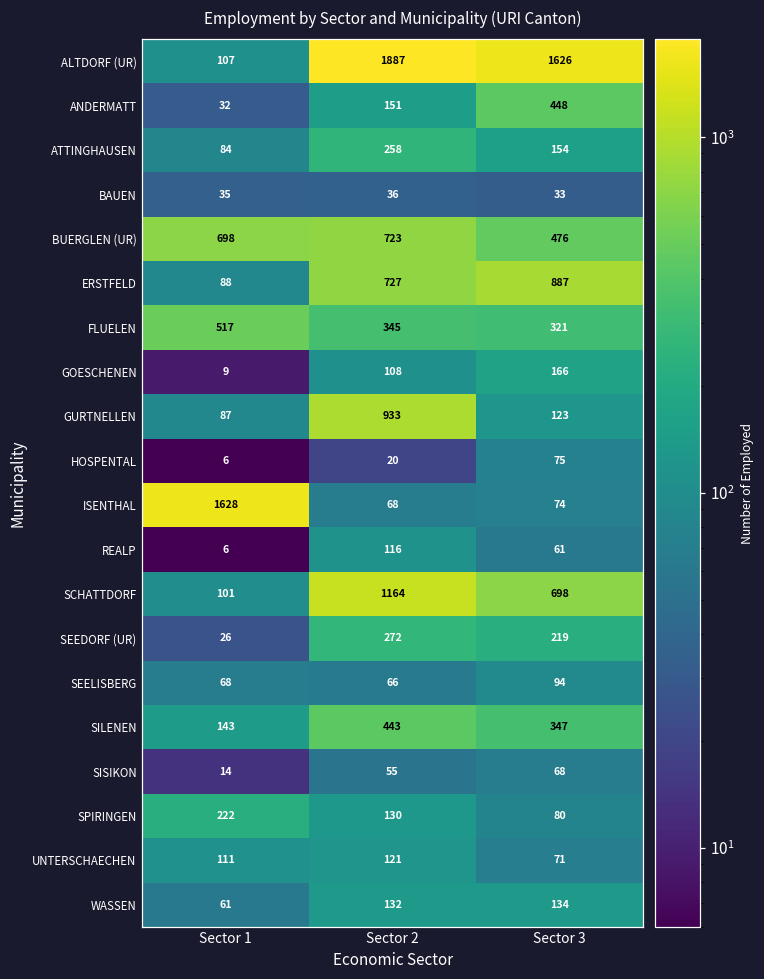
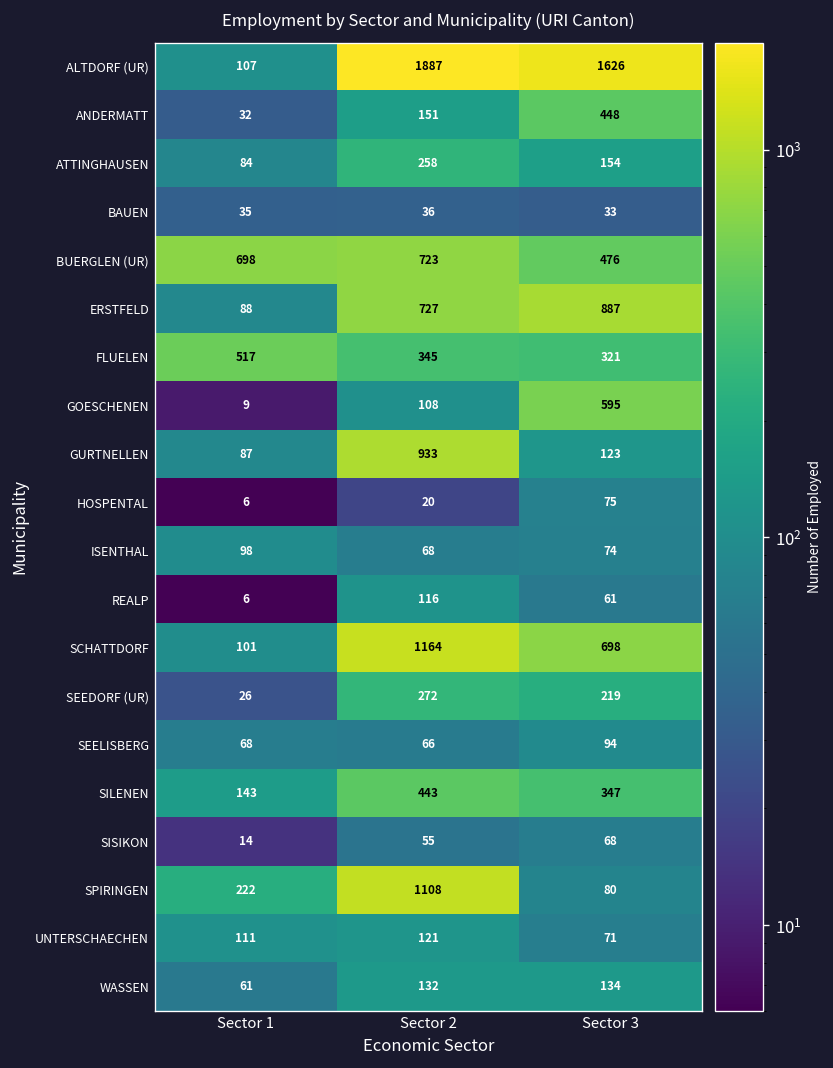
GOESCHENEN, Sector 3: 166 -> 595
ISENTHAL, Sector 1: 1628 -> 98
SPIRINGEN, Sector 2: 130 -> 1108
